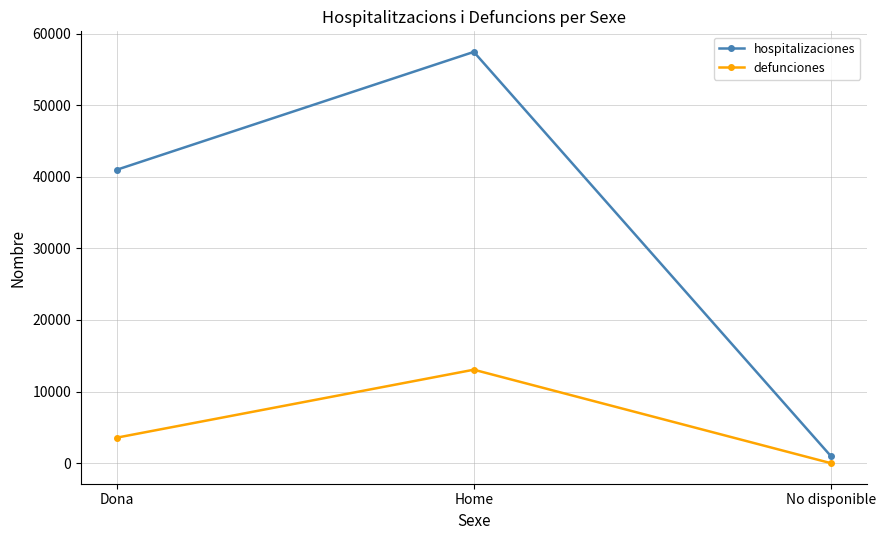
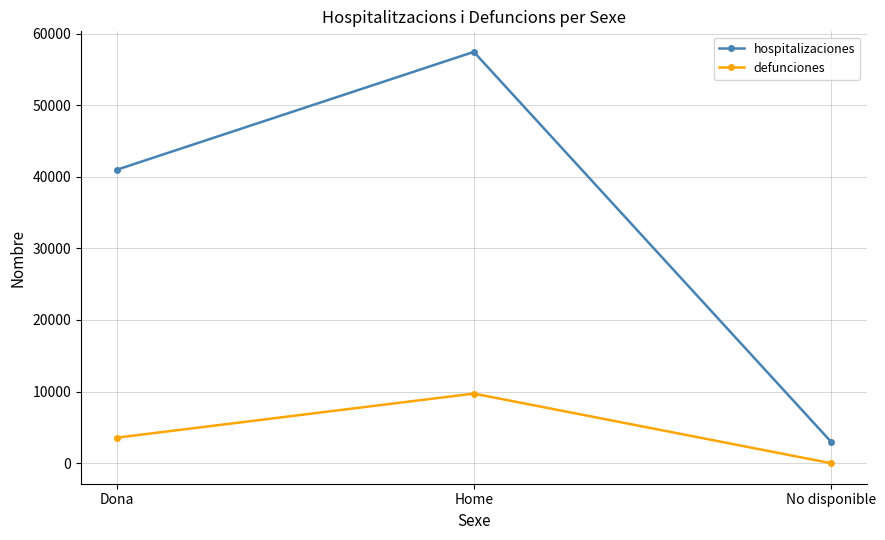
defunciones, Home: 13000 -> 10000
hospitalizaciones, No disponible: 1000 -> 3000
